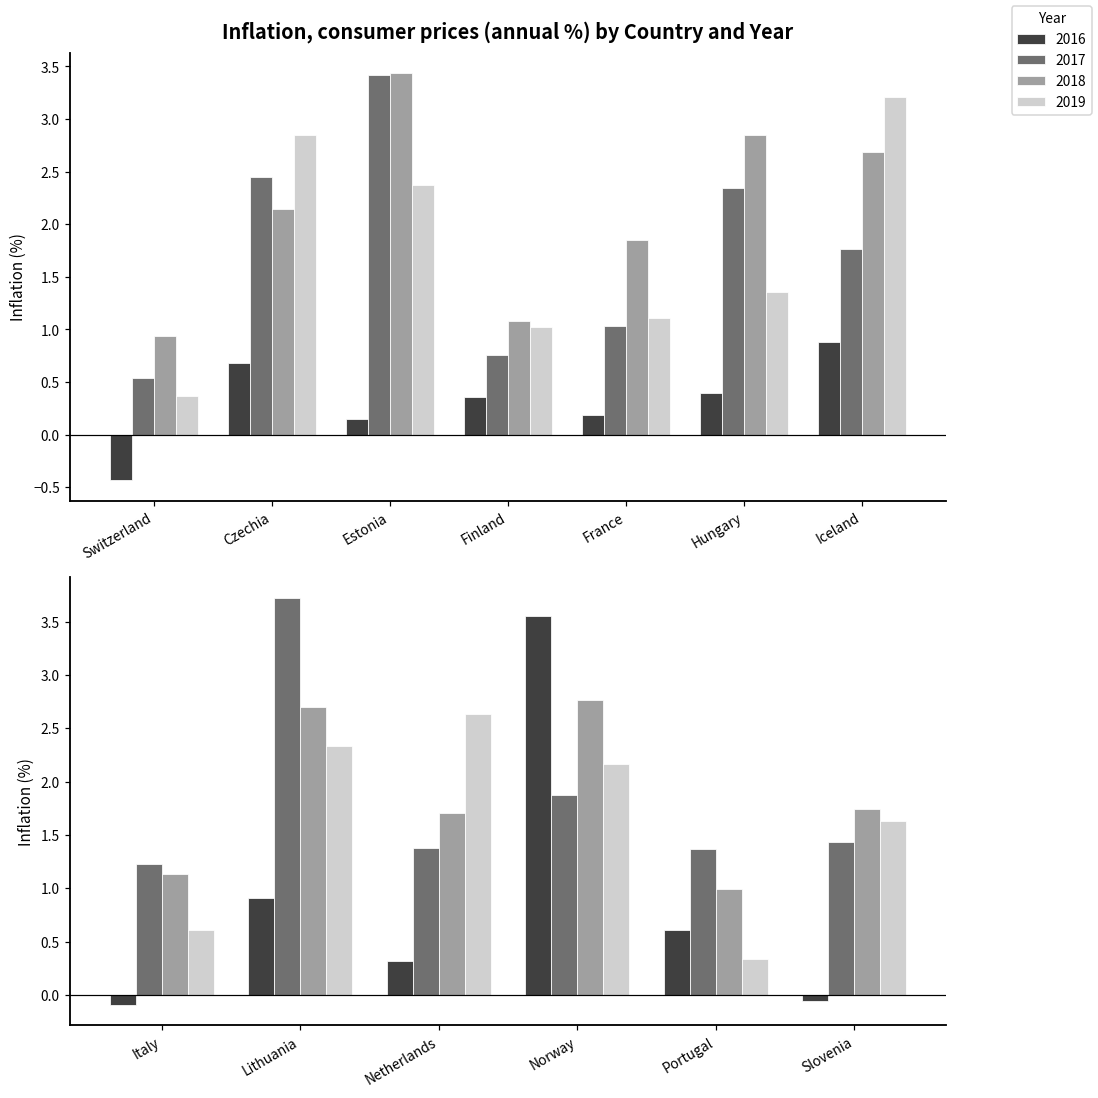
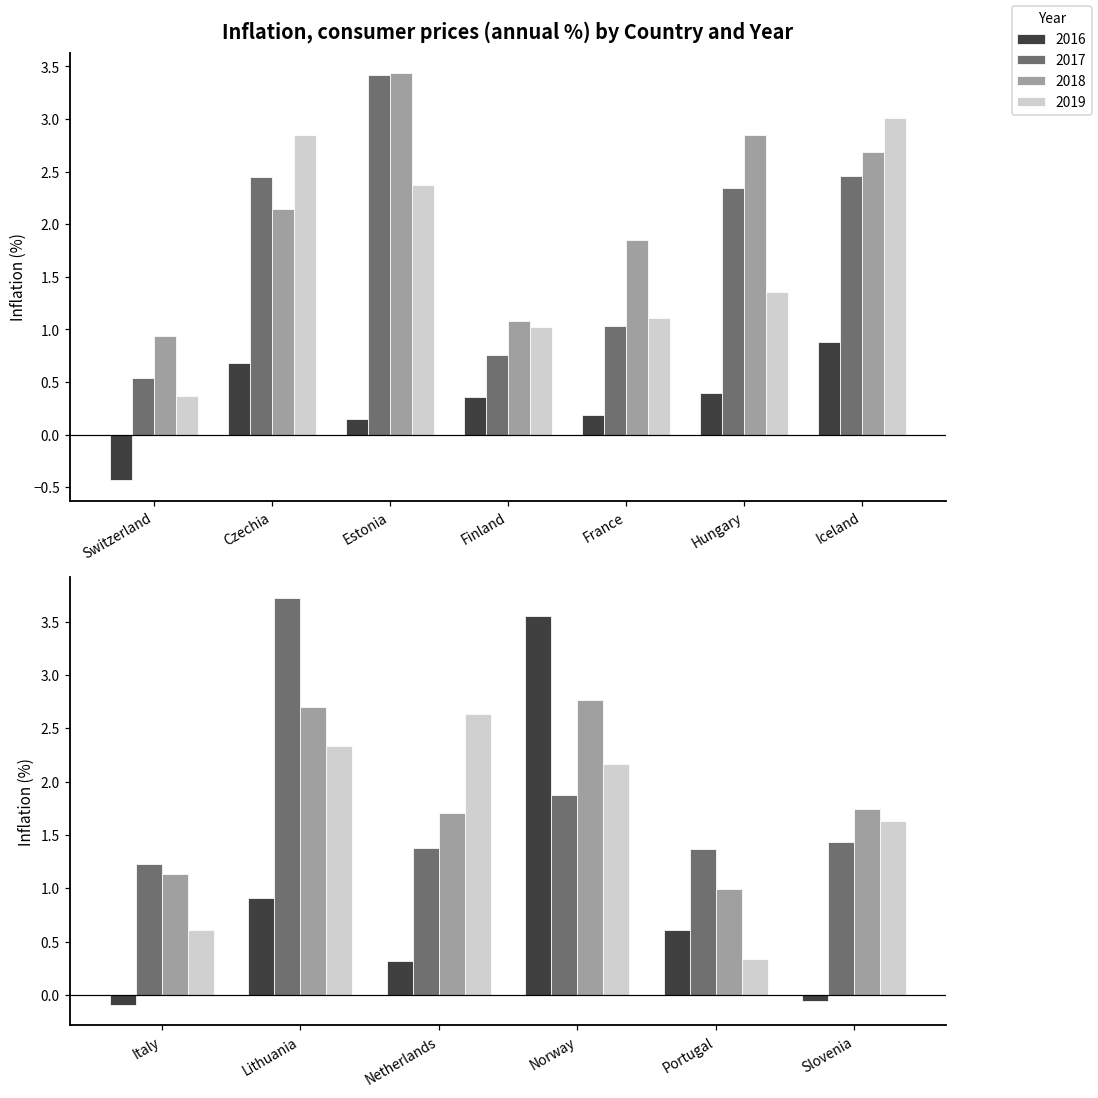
Inflation, consumer prices (annual %) by Country and Year, 2017, Iceland: 1.8 -> 2.5
Inflation, consumer prices (annual %) by Country and Year, 2019, Iceland: 3.2 -> 3.0
